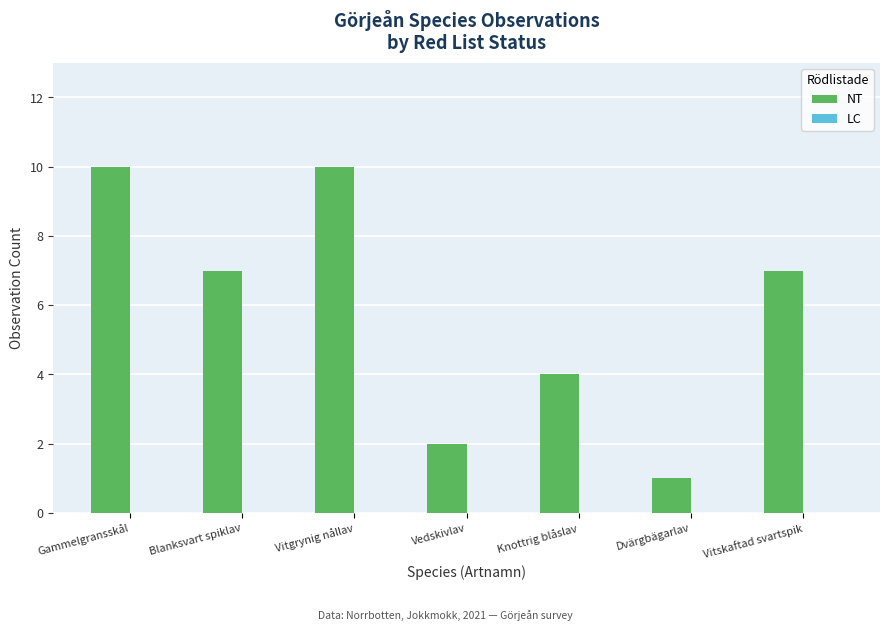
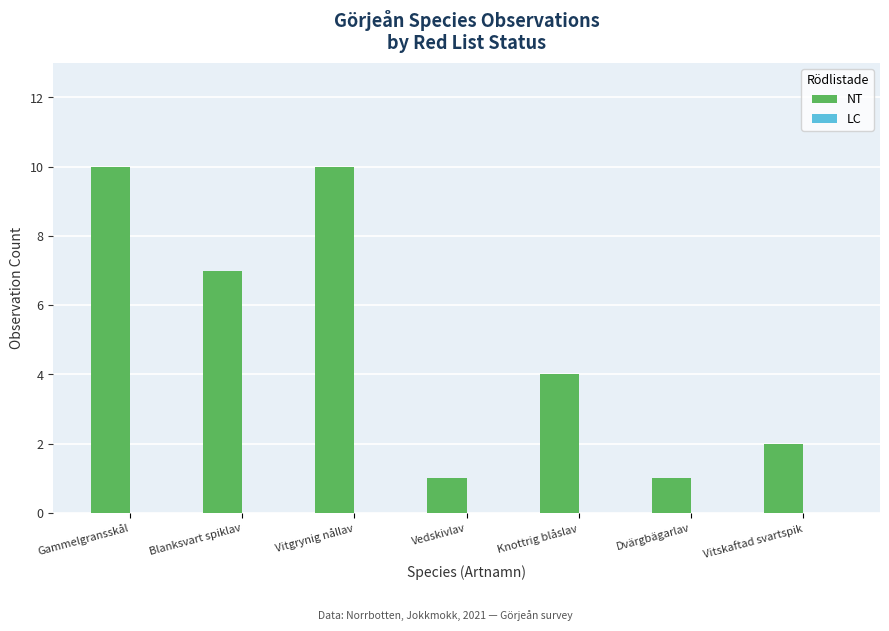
NT, Vedskivlav: 2 -> 1
NT, Vitskaftad svartspik: 7 -> 2
